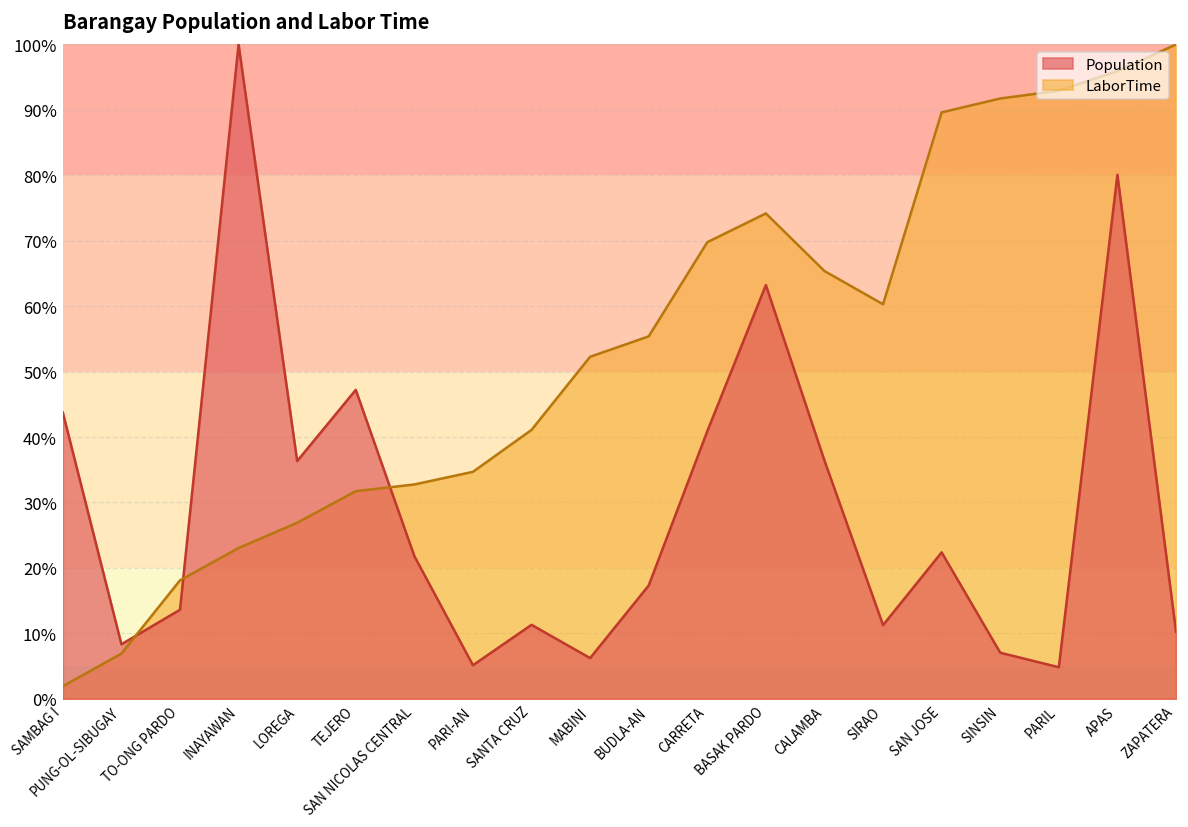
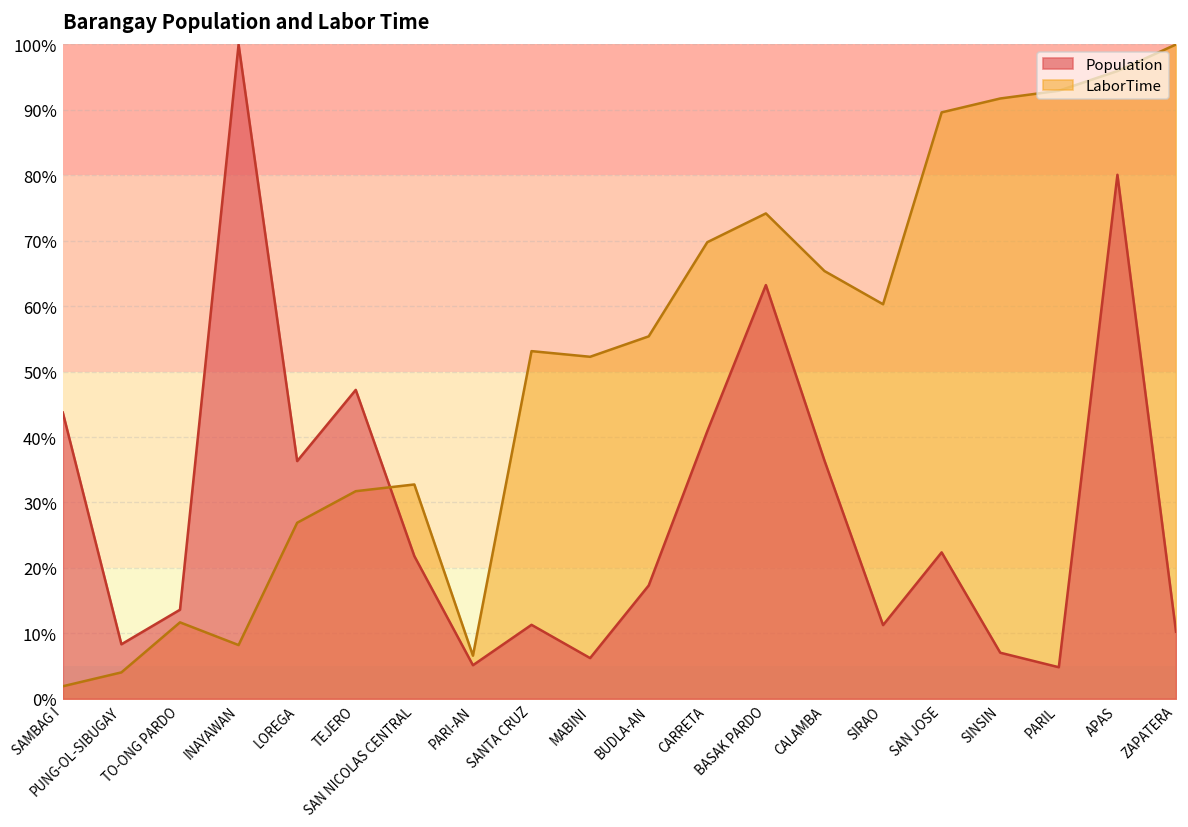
LaborTime, PUNG-OL-SIBUGAY: 7% -> 4%
LaborTime, TO-ONG PARDO: 18% -> 12%
LaborTime, INAYAWAN: 23% -> 8%
LaborTime, PARI-AN: 35% -> 7%
LaborTime, SANTA CRUZ: 41% -> 53%
